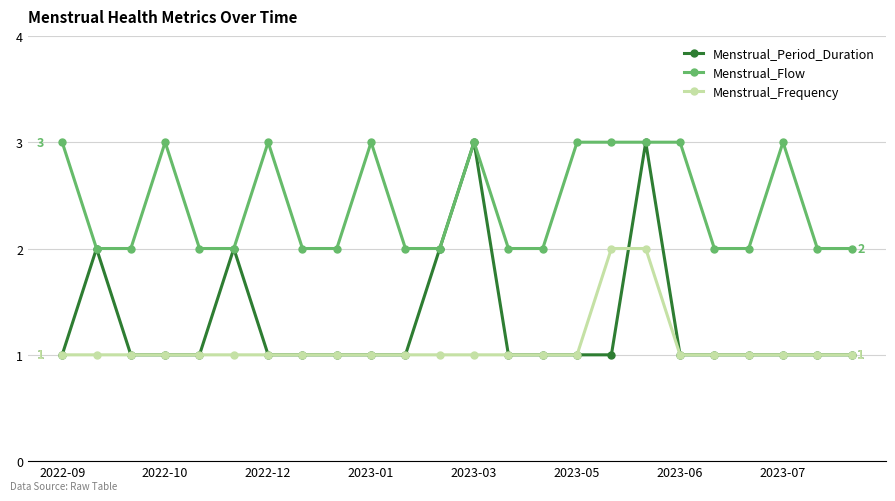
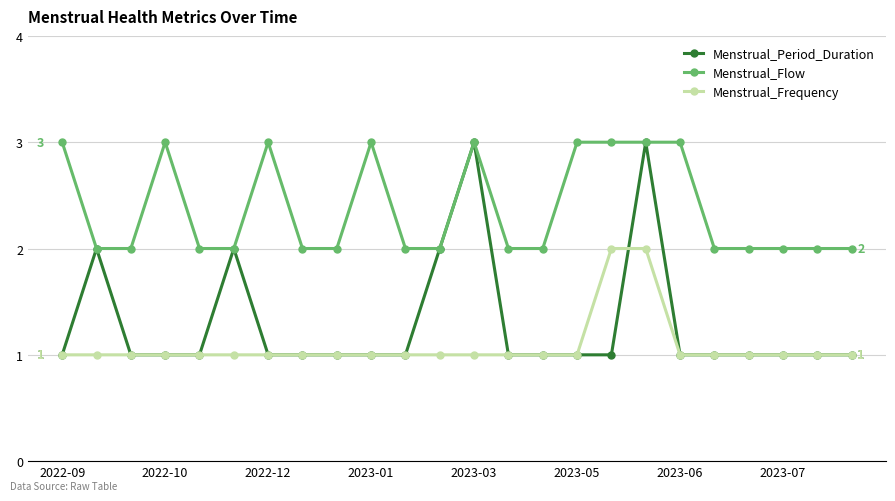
Menstrual_Flow, 2023-07: 3 -> 2
